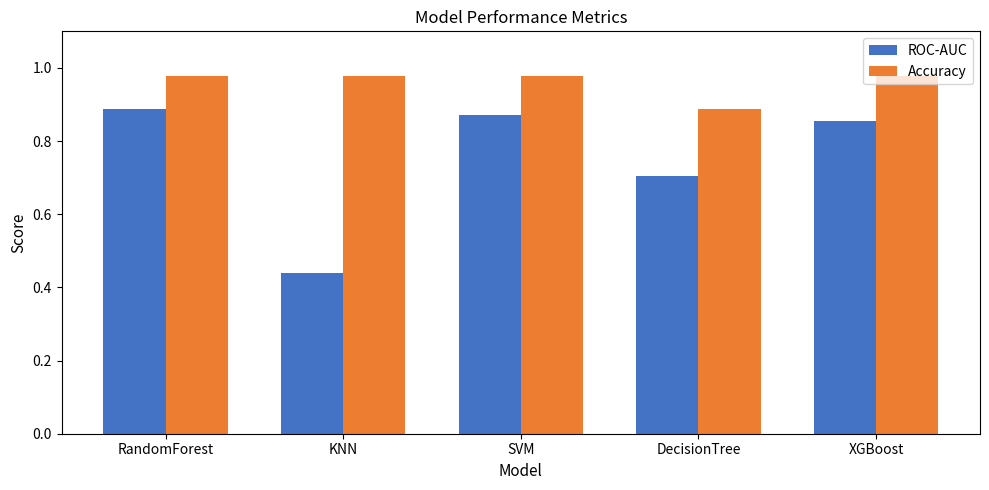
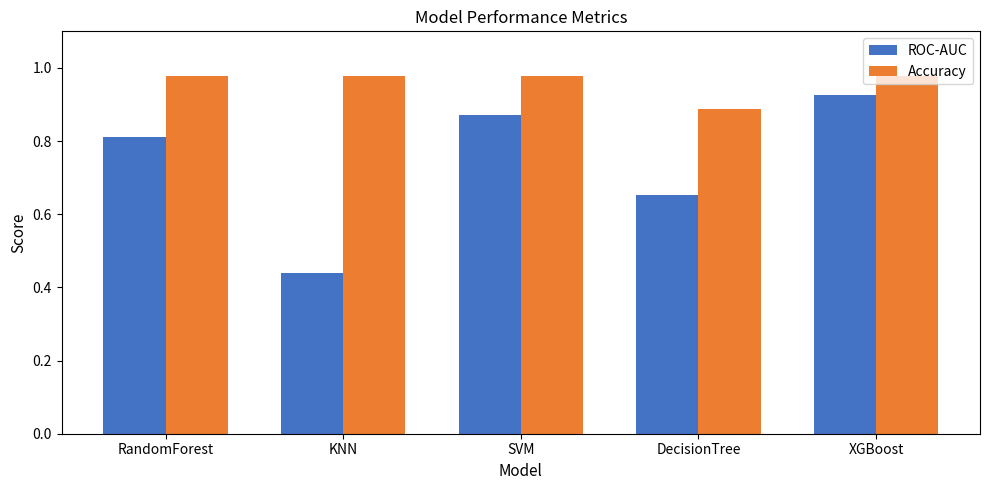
ROC-AUC, RandomForest: 0.89 -> 0.81
ROC-AUC, DecisionTree: 0.70 -> 0.65
ROC-AUC, XGBoost: 0.85 -> 0.93
